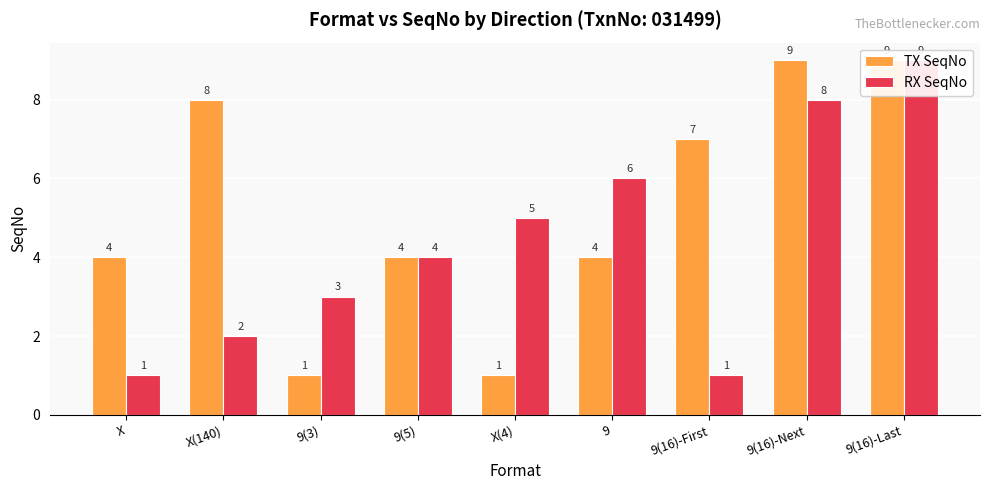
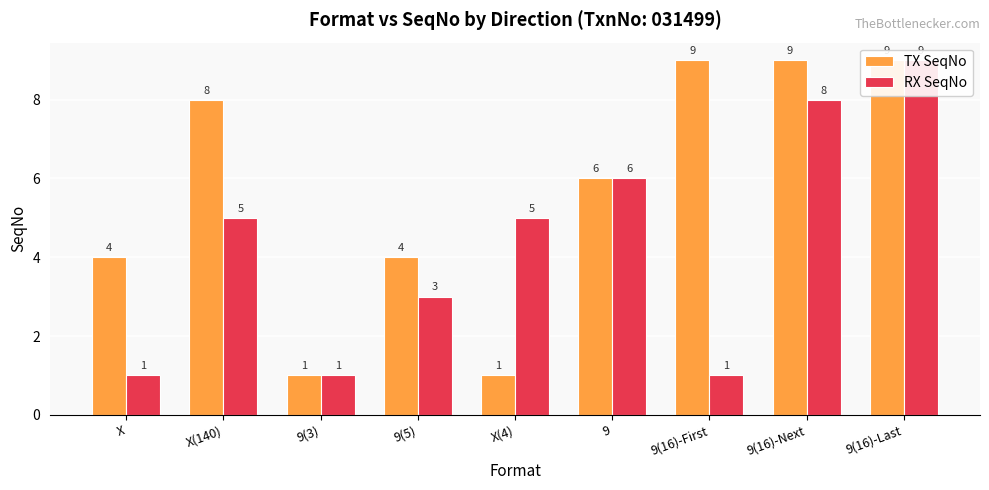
RX SeqNo, X(140): 2 -> 5
RX SeqNo, 9(3): 3 -> 1
RX SeqNo, 9(5): 4 -> 3
TX SeqNo, 9: 4 -> 6
TX SeqNo, 9(16)-First: 7 -> 9
